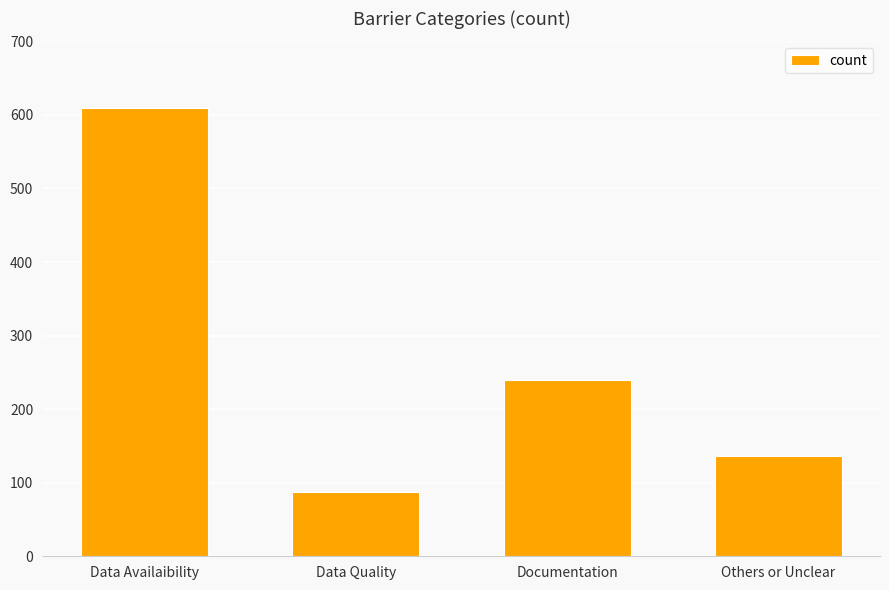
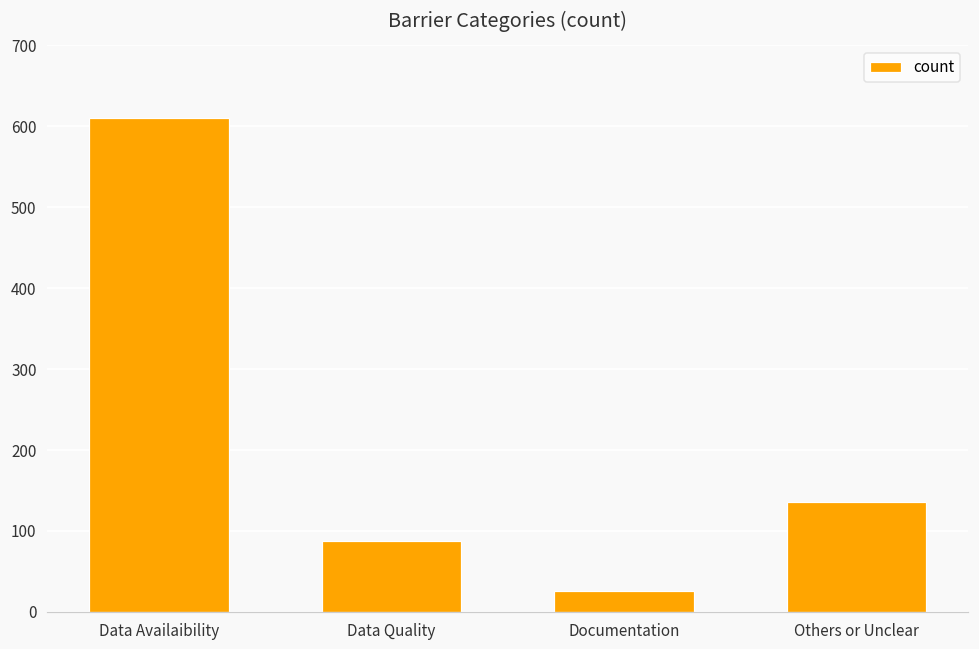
Documentation: 240 -> 30
